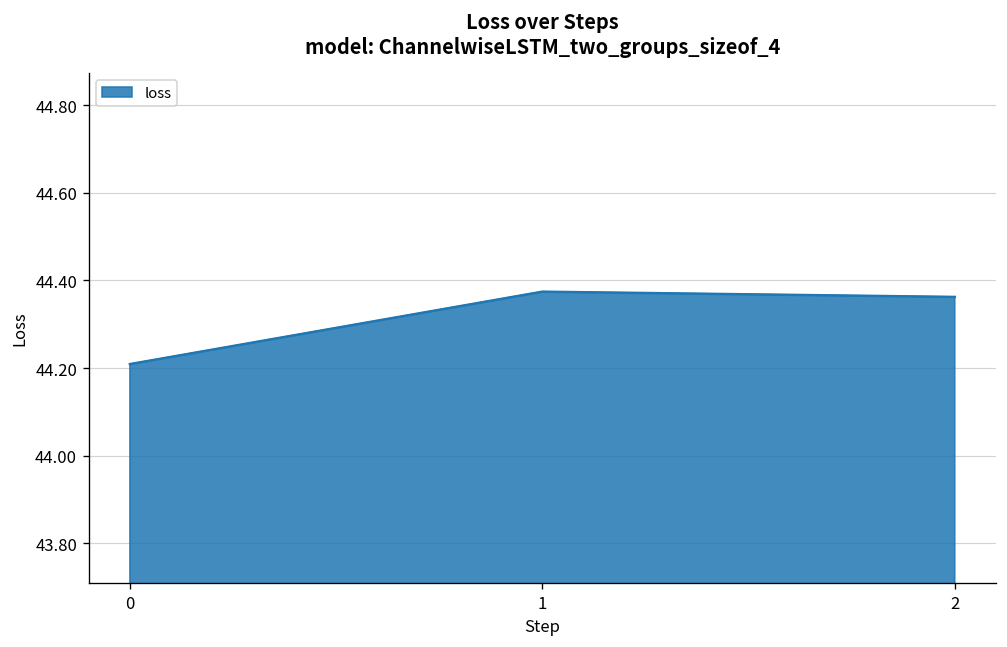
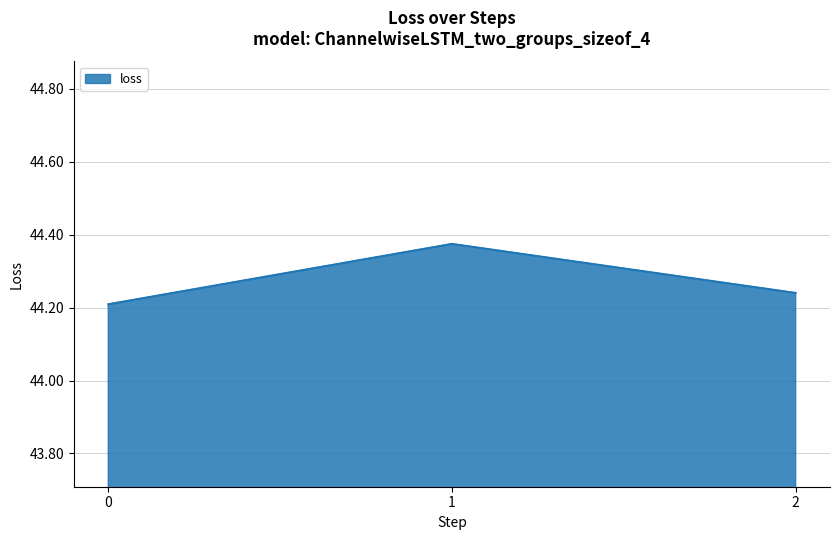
2: 44.36 -> 44.24
